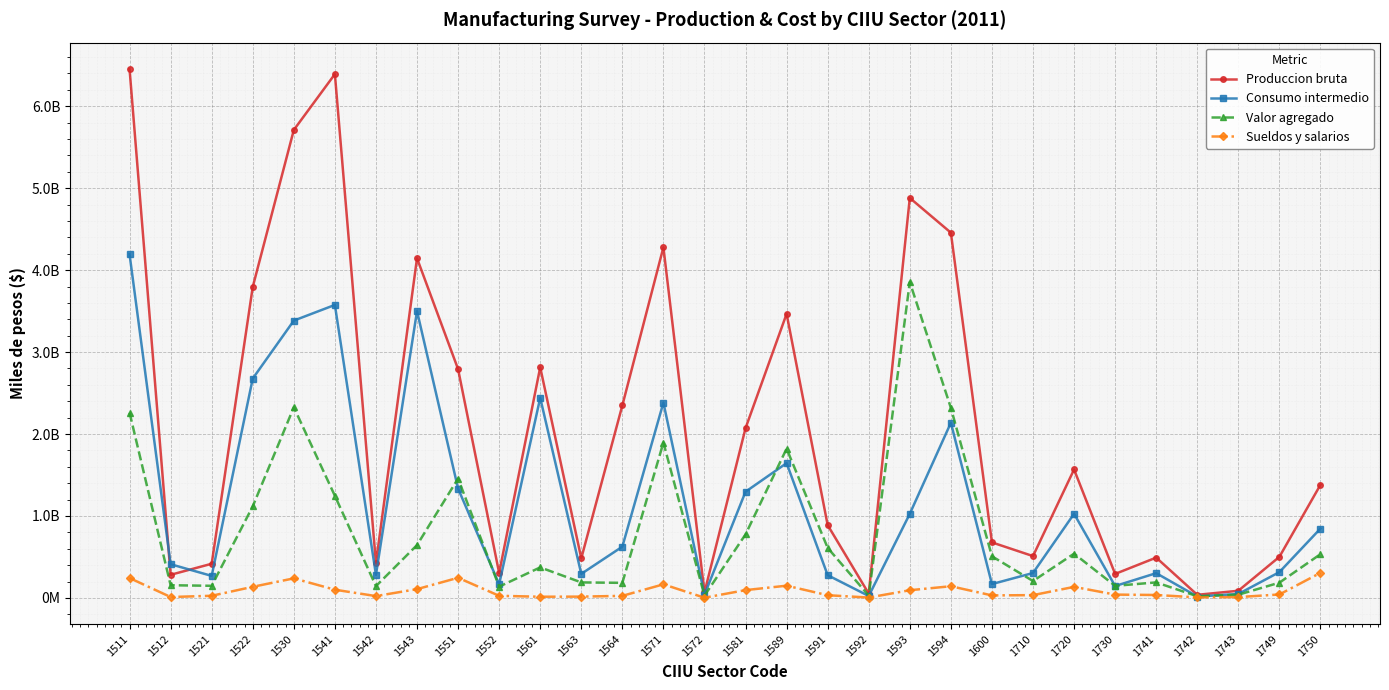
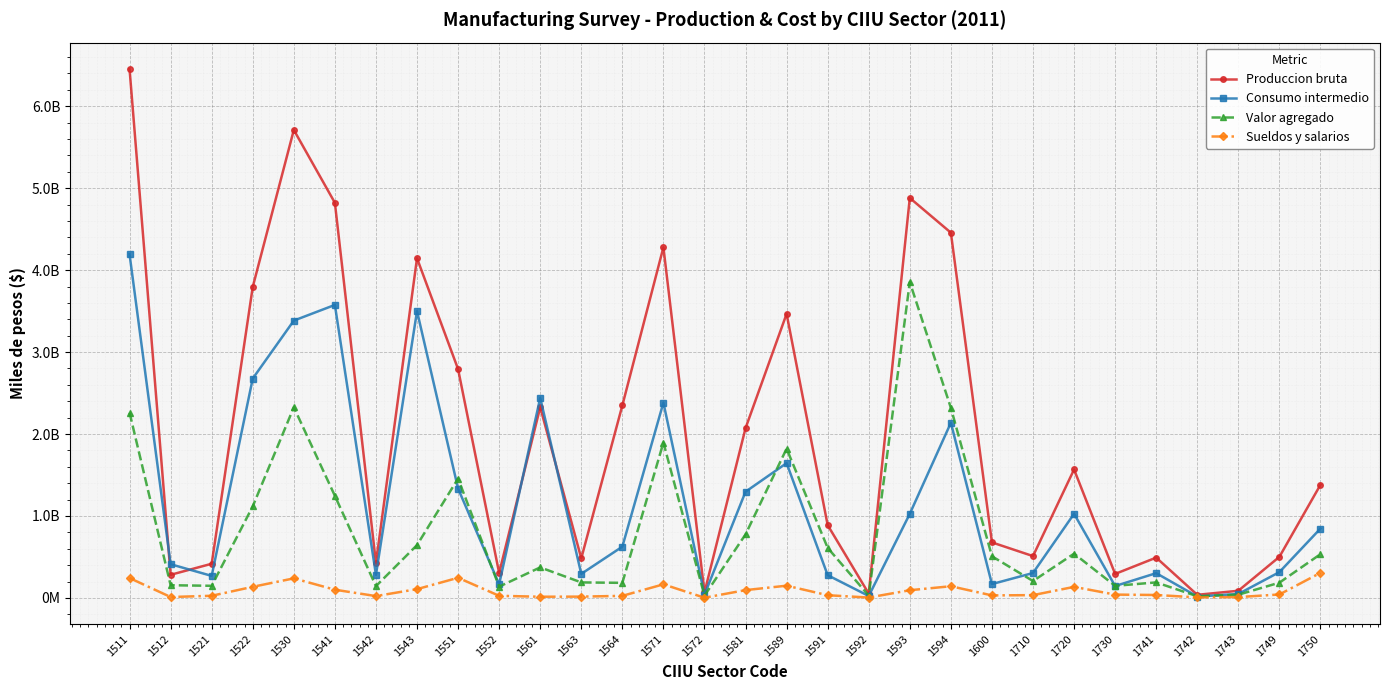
Produccion bruta, 1541: 6400000000 -> 4800000000
Produccion bruta, 1561: 2800000000 -> 2300000000
